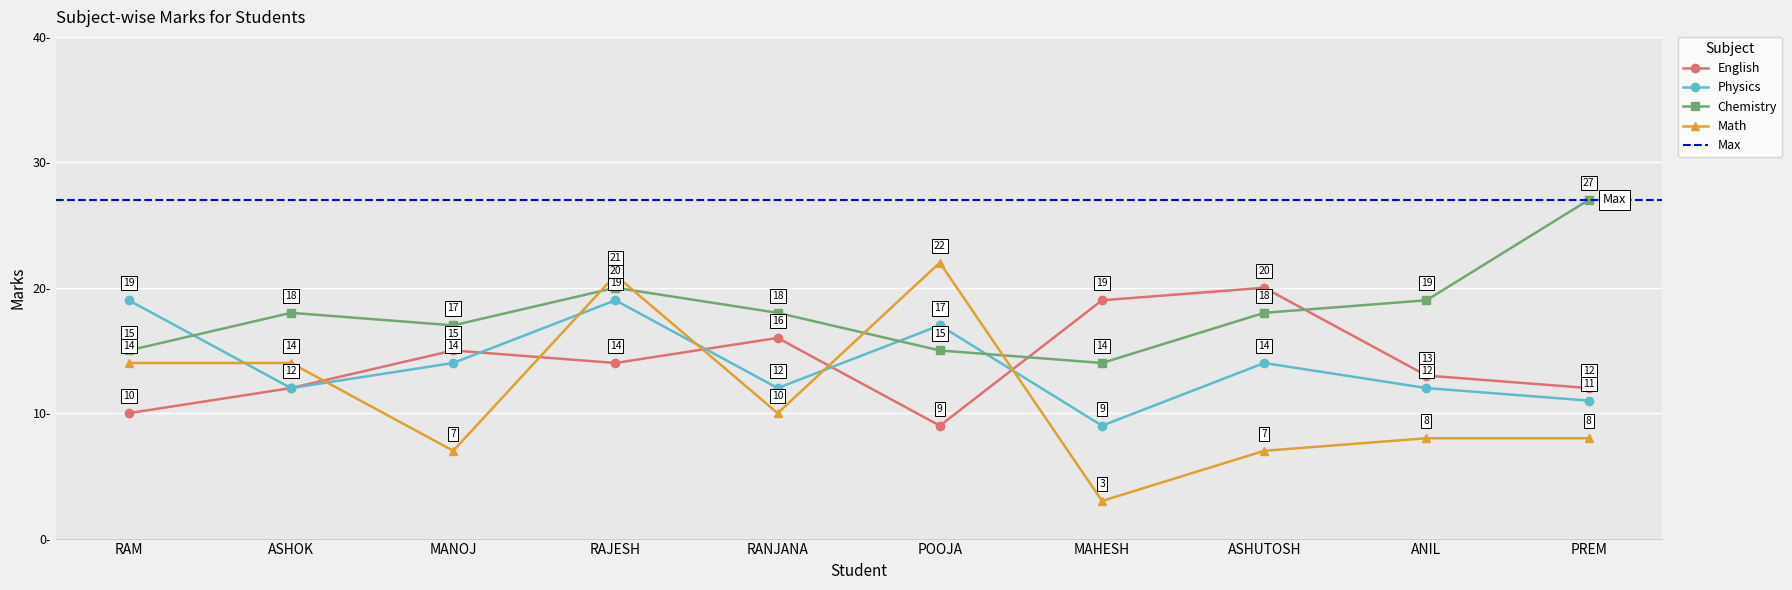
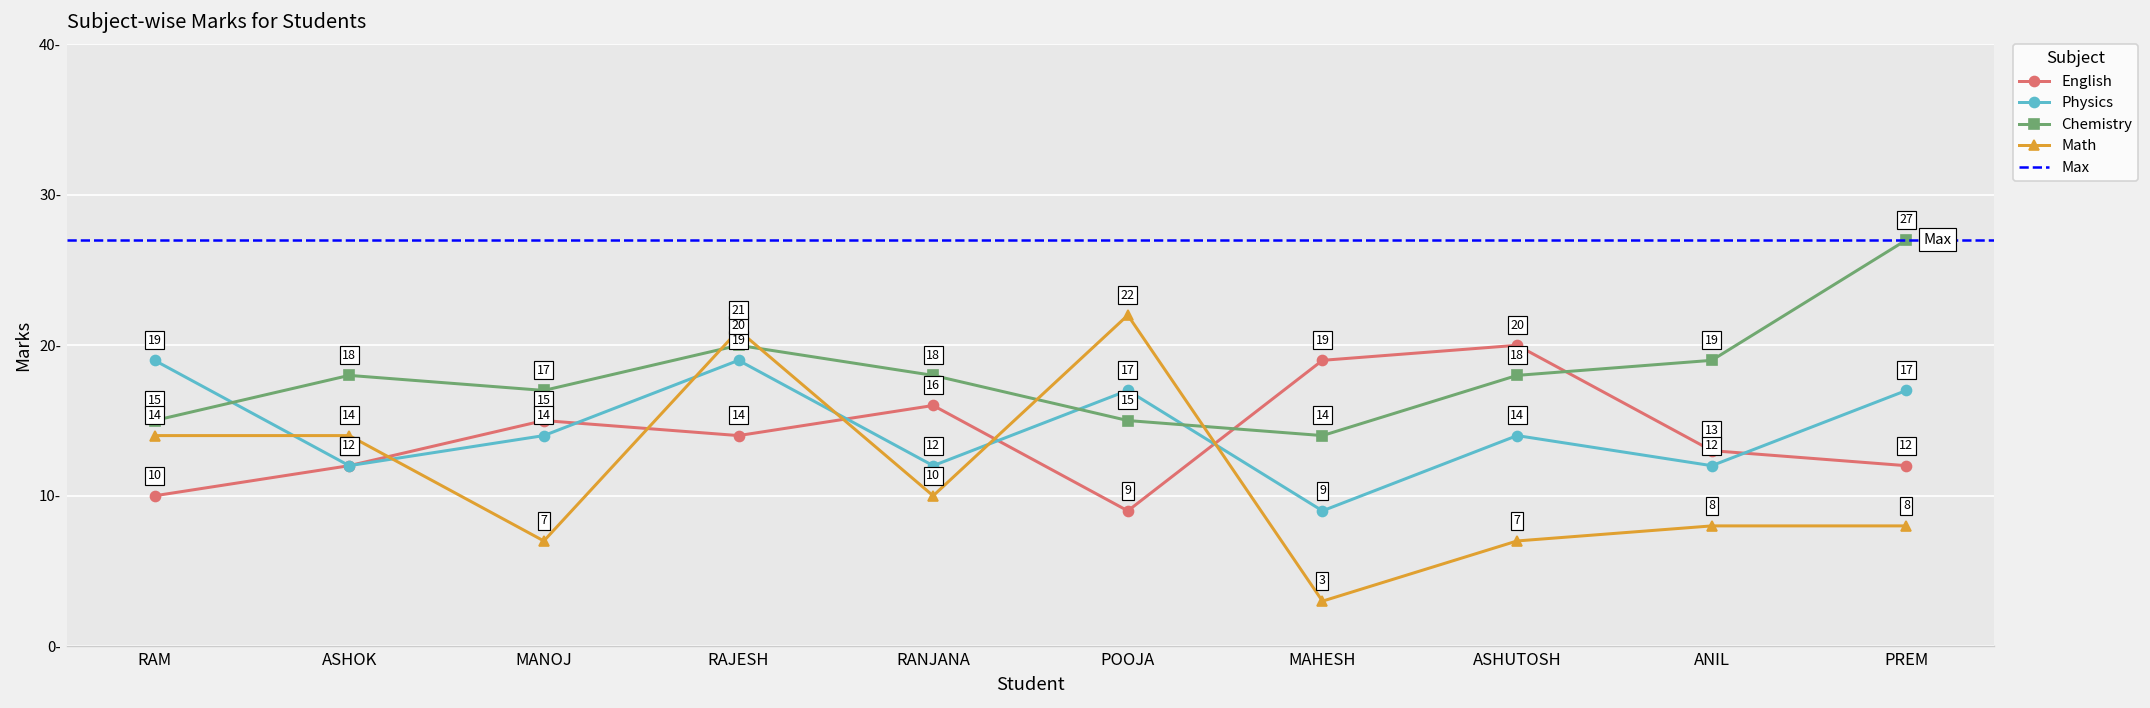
Physics, PREM: 11 -> 17
